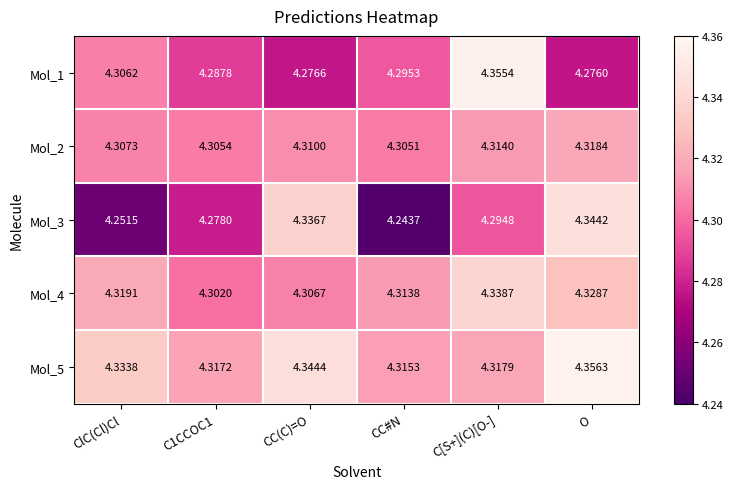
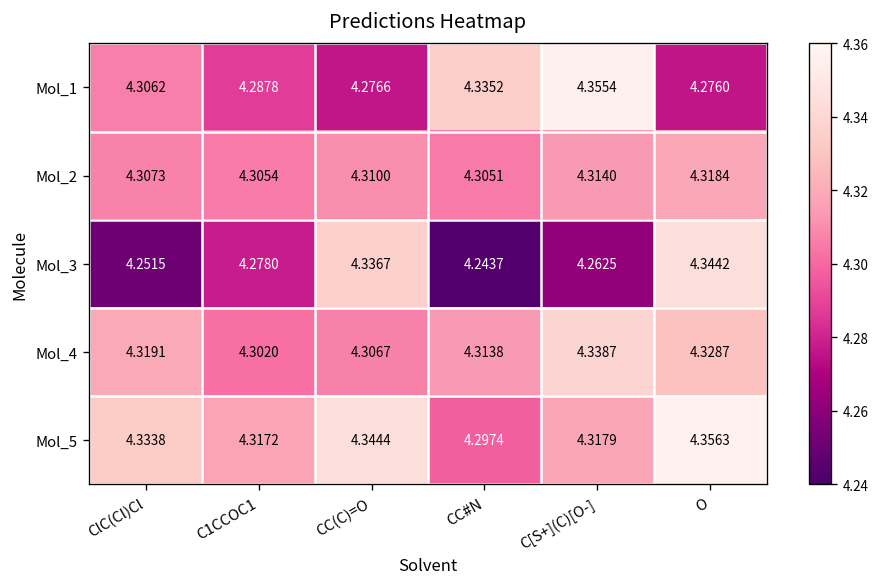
Mol_1, CC#N: 4.2953 -> 4.3352
Mol_3, C[S+](C)[O-]: 4.2948 -> 4.2625
Mol_5, CC#N: 4.3153 -> 4.2974
